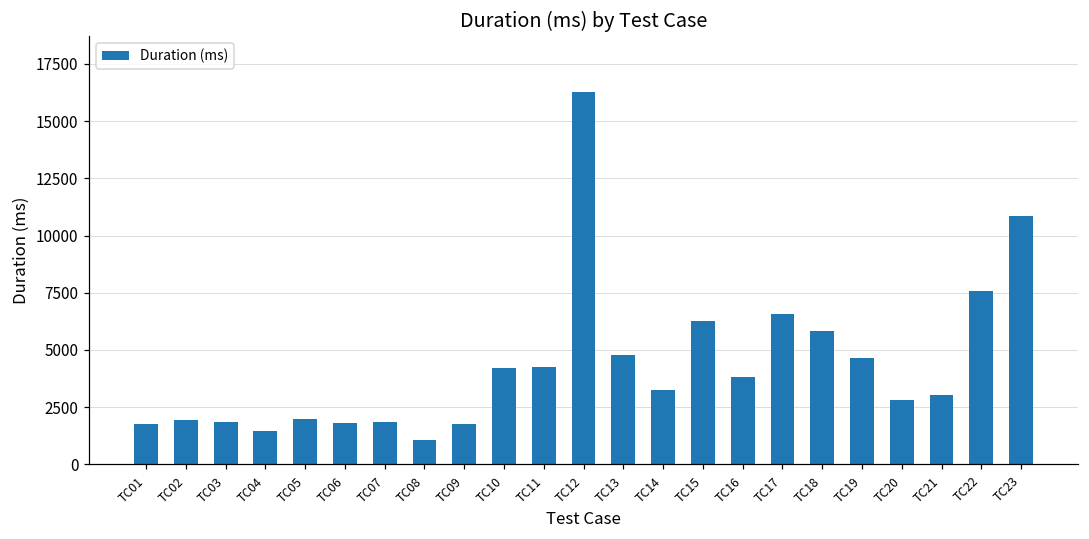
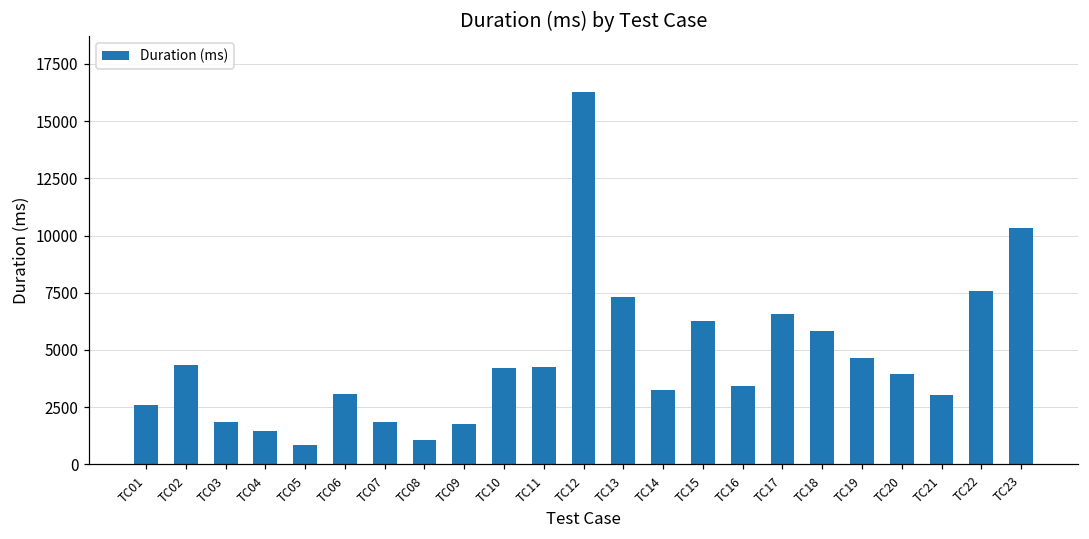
TC01: 1800 -> 2600
TC02: 1900 -> 4300
TC05: 2000 -> 900
TC06: 1800 -> 3100
TC13: 4800 -> 7300
TC16: 3800 -> 3400
TC20: 2800 -> 4000
TC23: 10800 -> 10300
